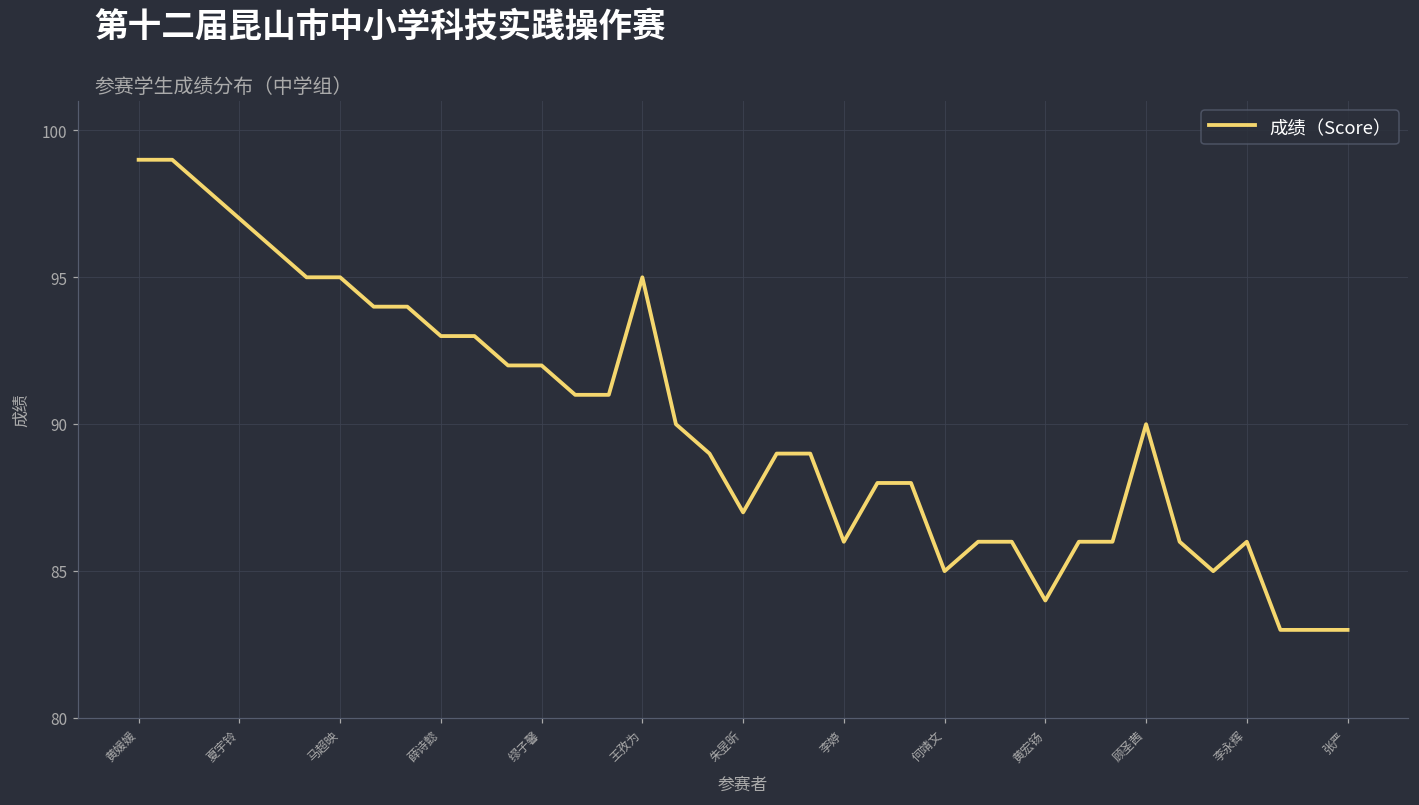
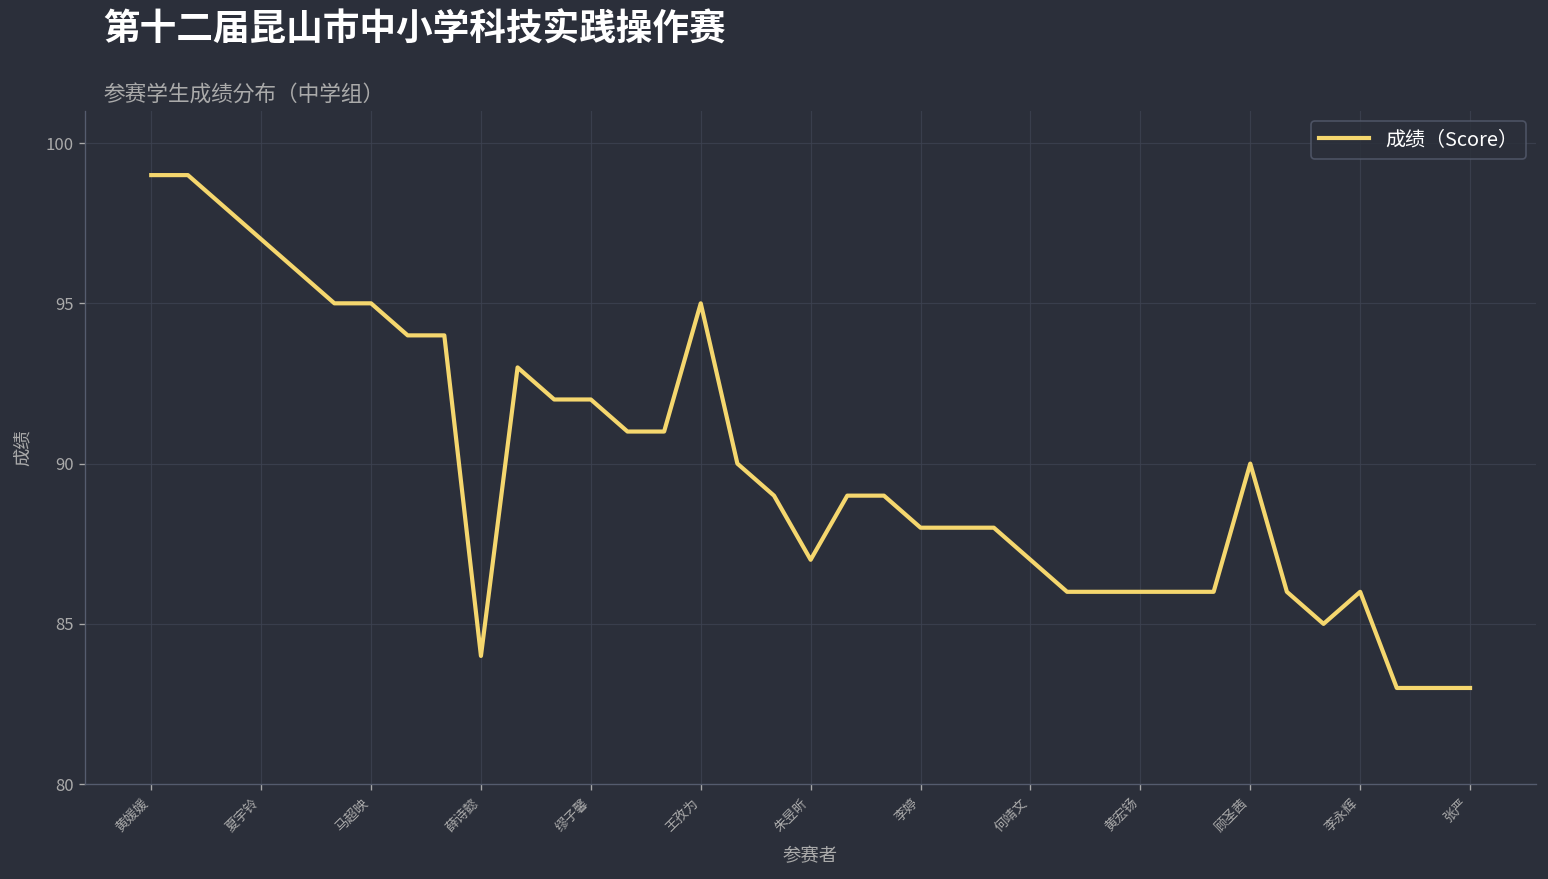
薛诗懿: 93 -> 84
李婷: 86 -> 88
何靖文: 85 -> 87
黄宏钖: 84 -> 86
